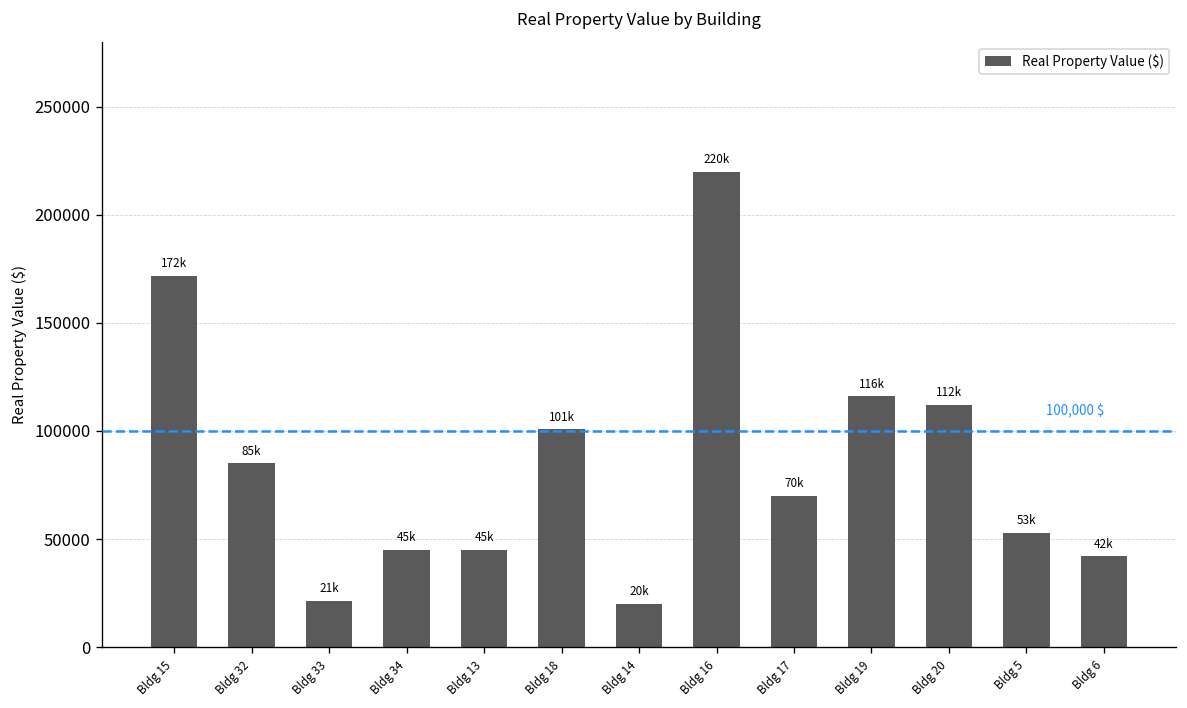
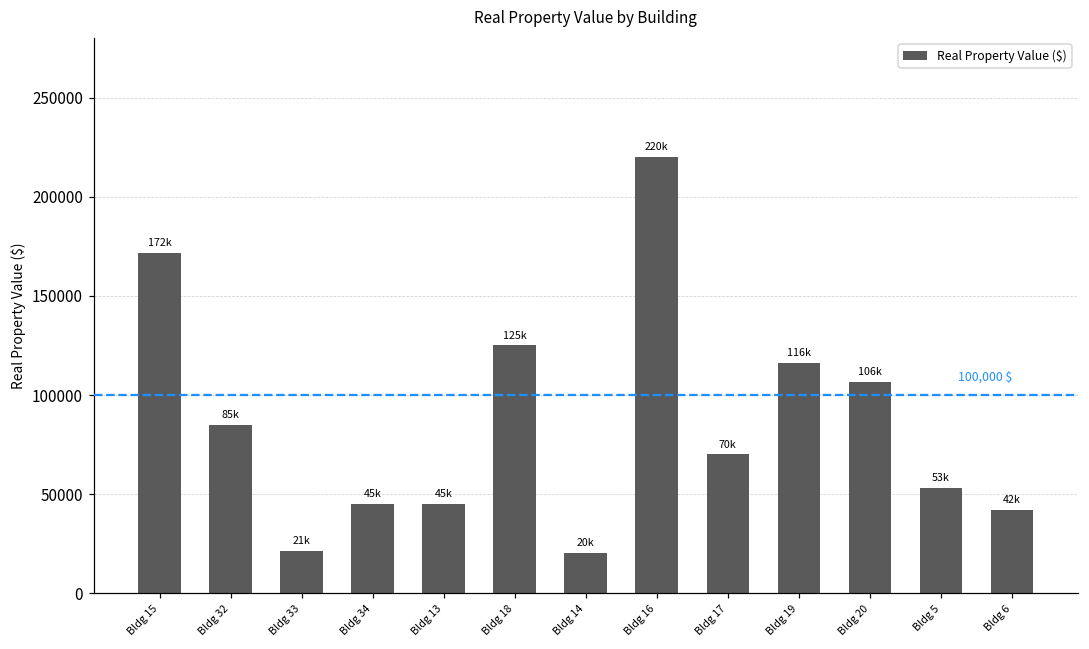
Bldg 18: 101k -> 125k
Bldg 20: 112k -> 106k
